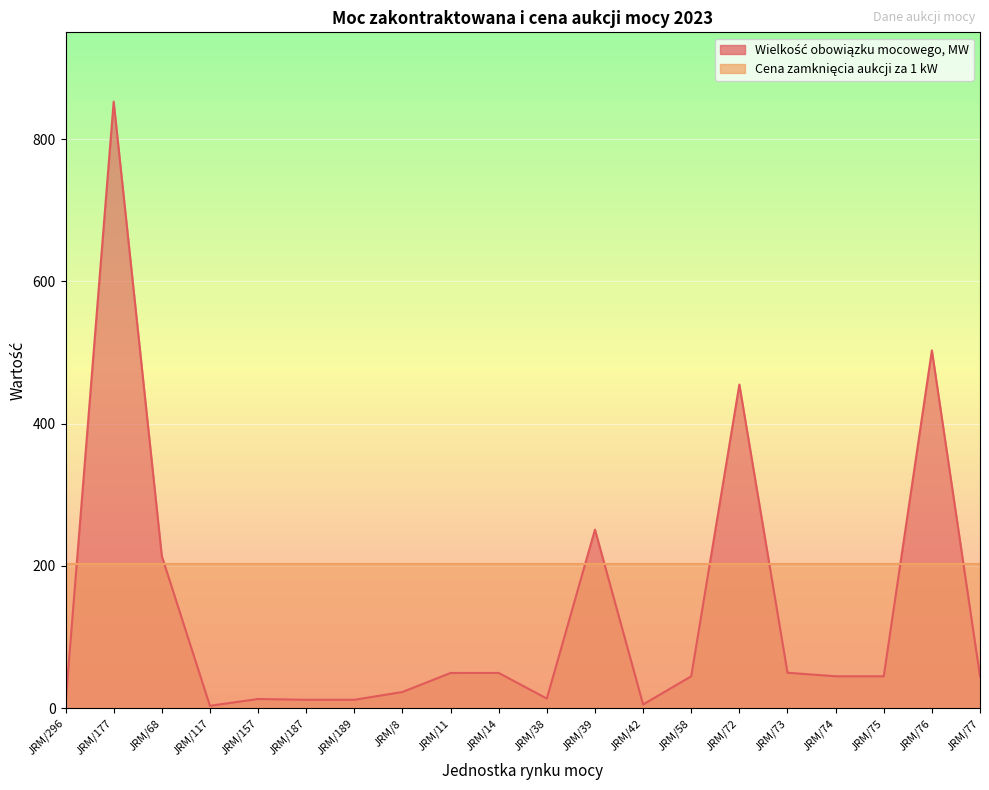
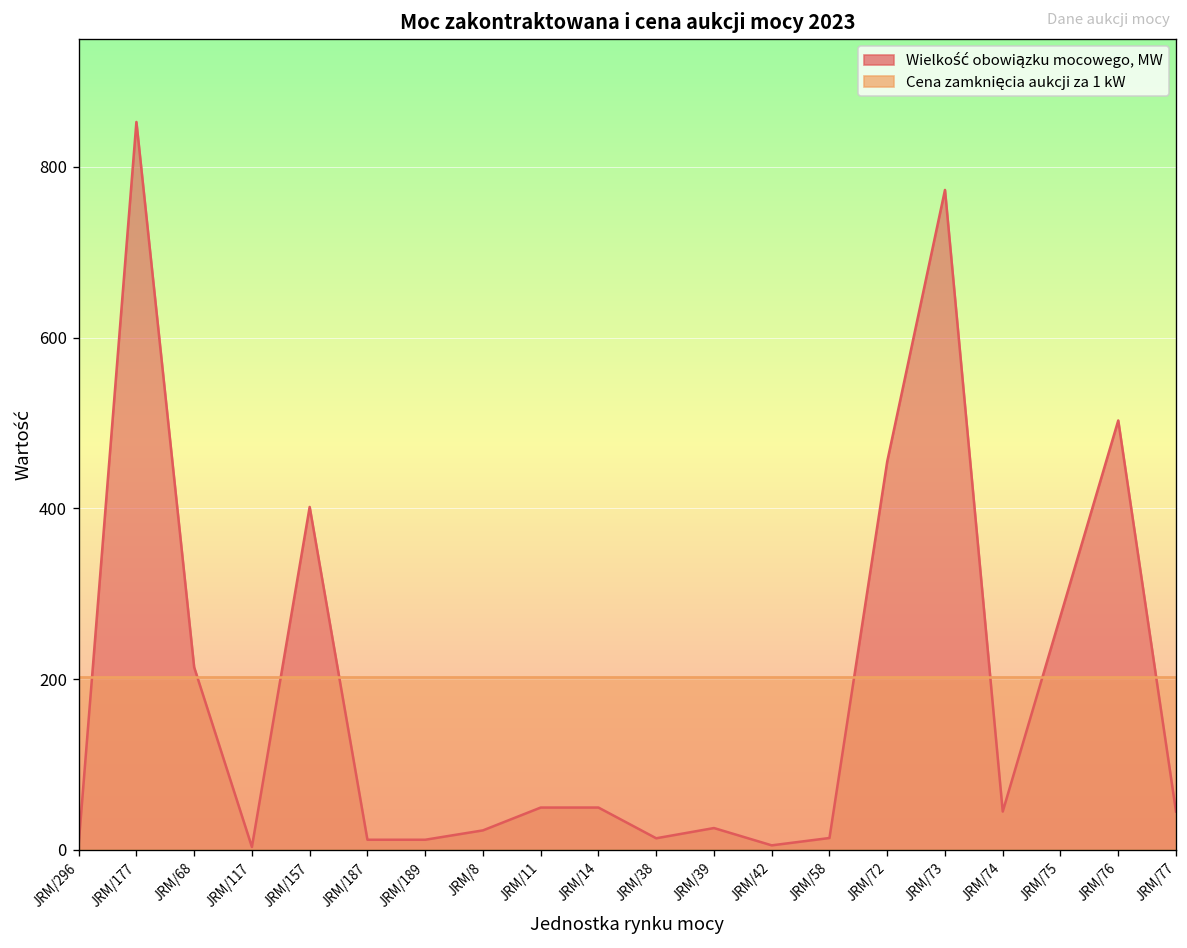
Wielkość obowiązku mocowego, MW, JRM/157: 10 -> 400
Wielkość obowiązku mocowego, MW, JRM/39: 250 -> 30
Wielkość obowiązku mocowego, MW, JRM/58: 50 -> 10
Wielkość obowiązku mocowego, MW, JRM/73: 50 -> 770
Wielkość obowiązku mocowego, MW, JRM/75: 50 -> 270
